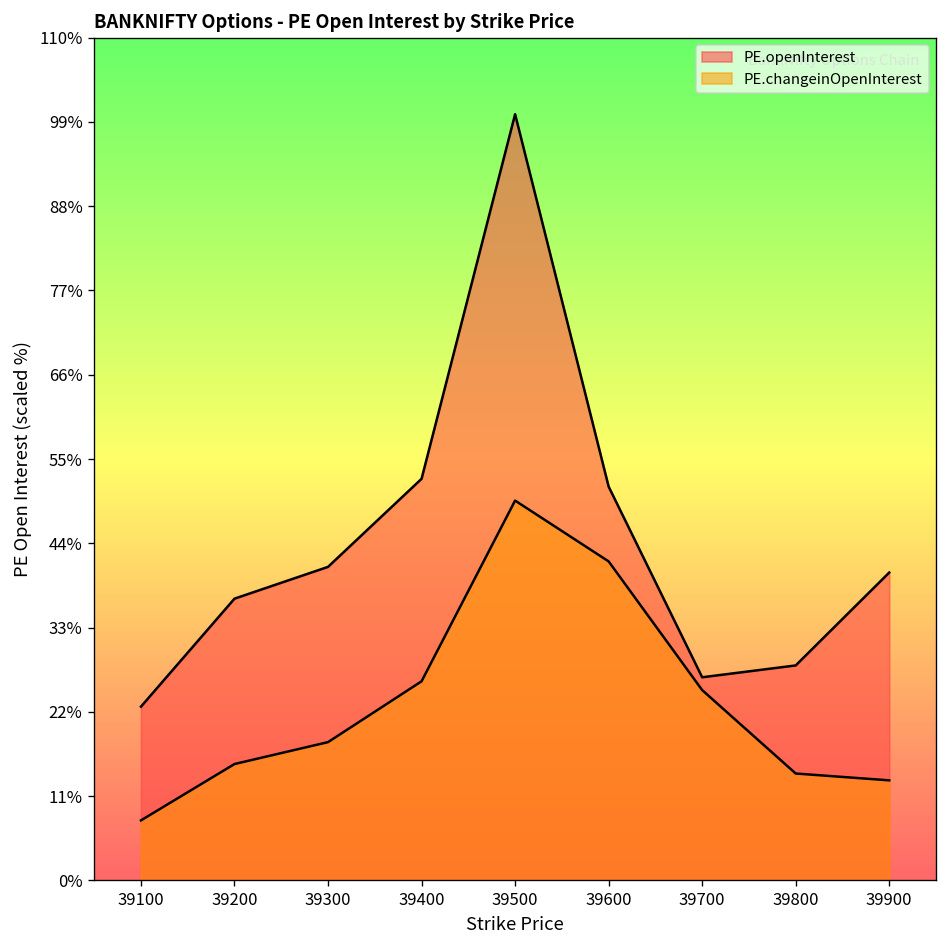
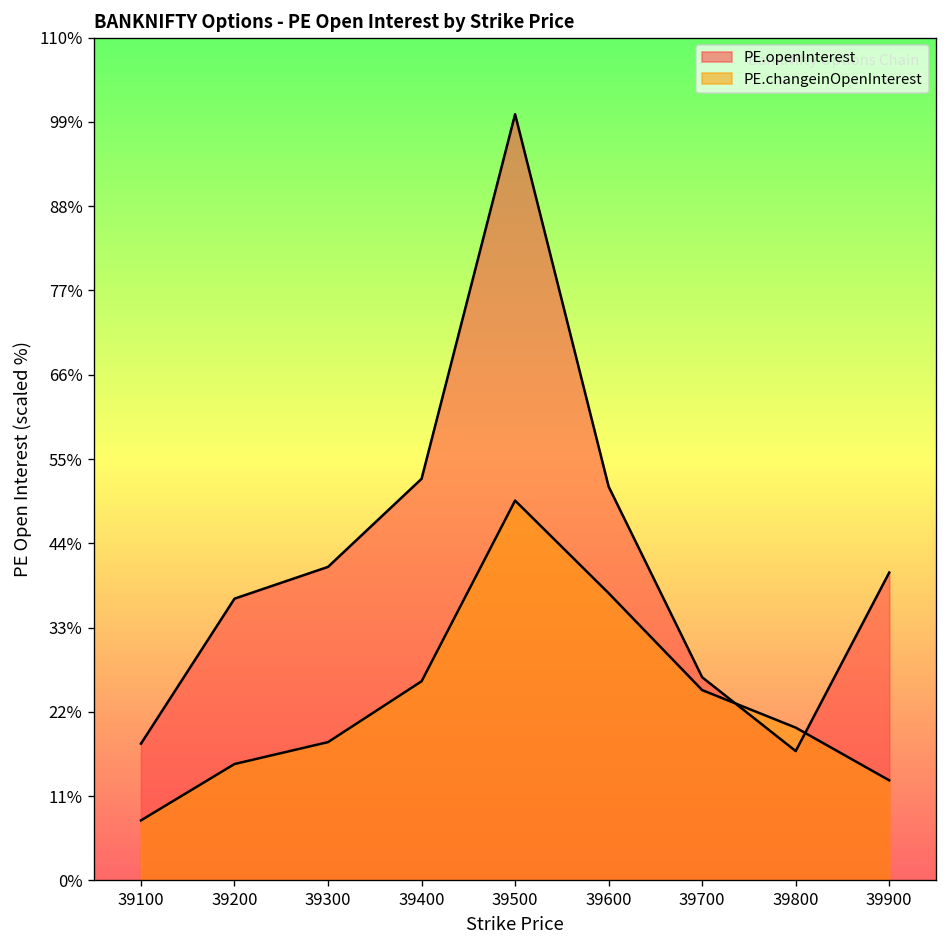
PE.openInterest, 39100: 23% -> 18%
PE.changeinOpenInterest, 39600: 42% -> 37%
PE.openInterest, 39800: 28% -> 17%
PE.changeinOpenInterest, 39800: 14% -> 20%
